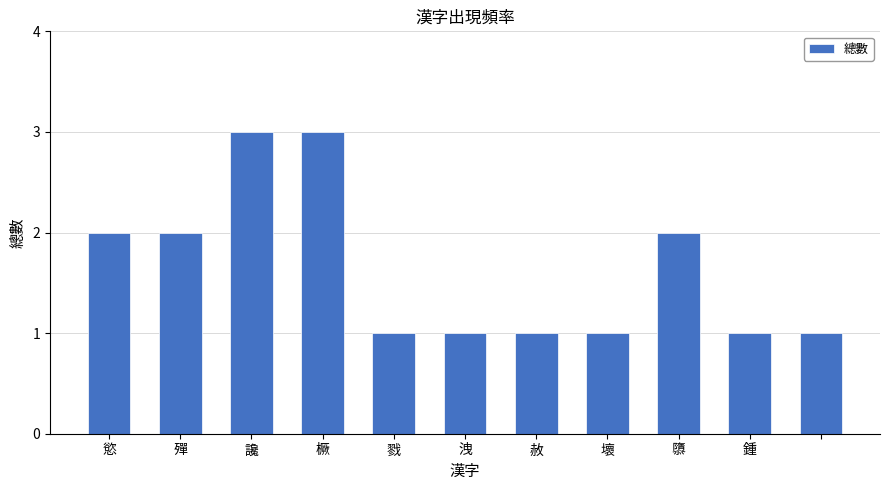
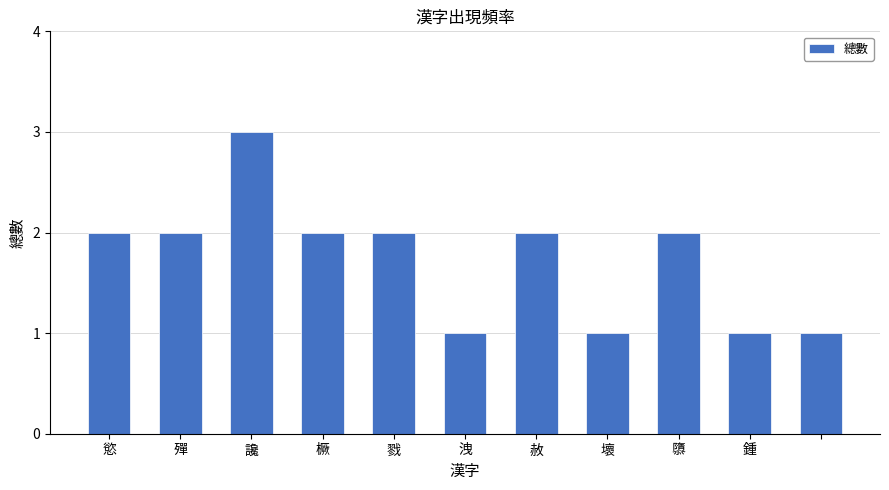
橛: 3 -> 2
戮: 1 -> 2
赦: 1 -> 2
